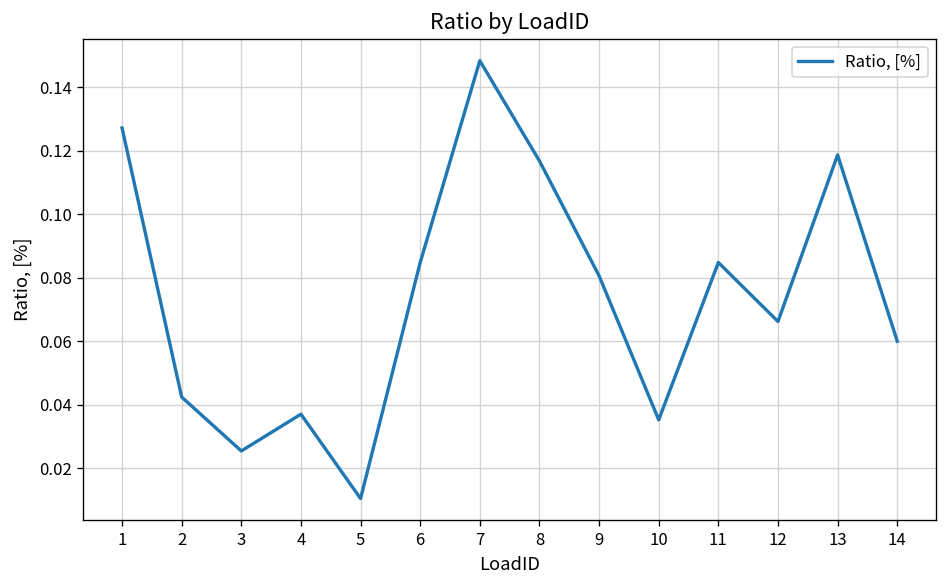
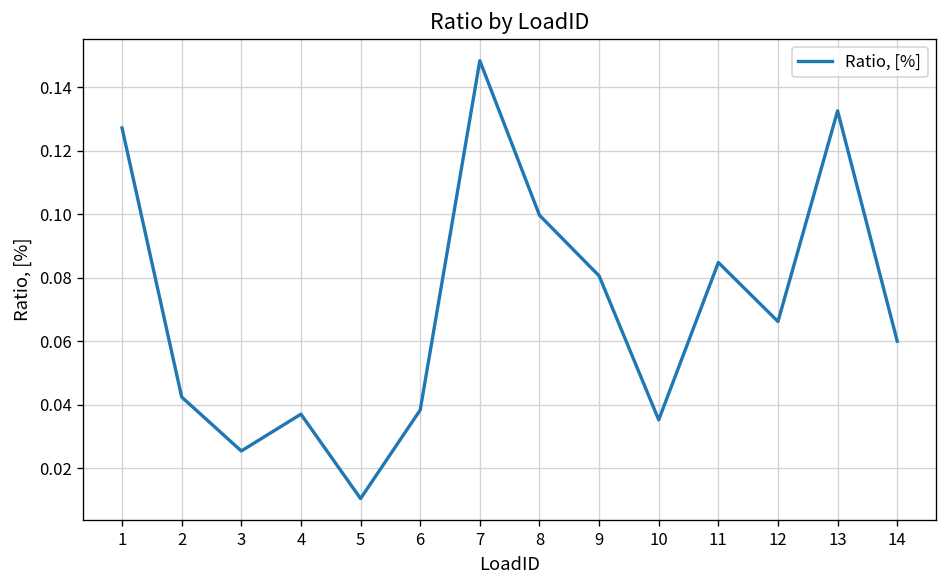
6: 0.085 -> 0.038
8: 0.117 -> 0.100
13: 0.119 -> 0.133
